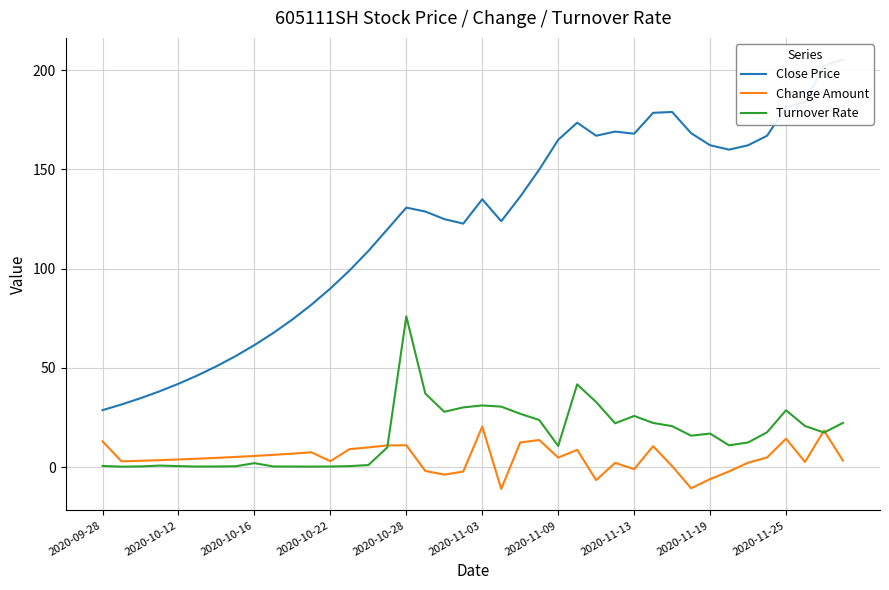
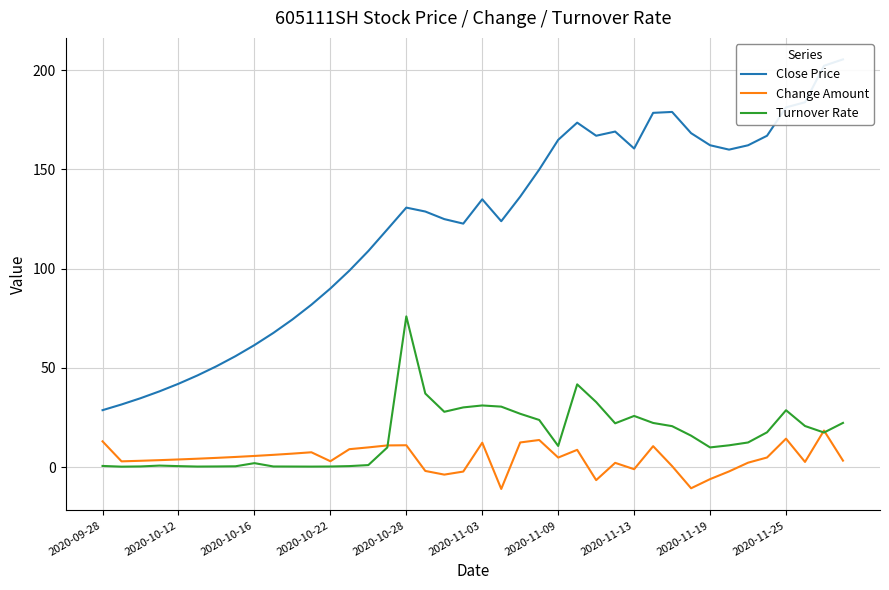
Change Amount, 2020-11-03: 20 -> 12
Close Price, 2020-11-13: 168 -> 161
Turnover Rate, 2020-11-19: 17 -> 10
